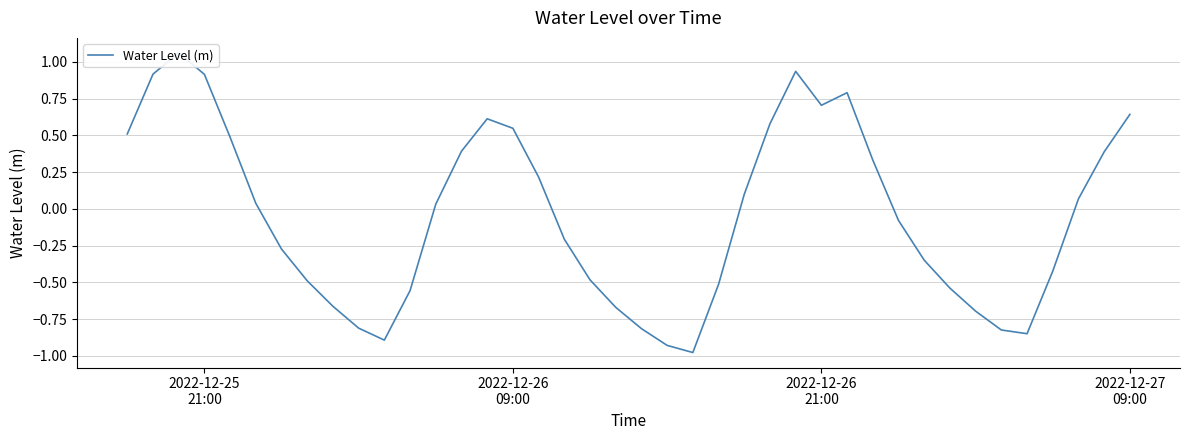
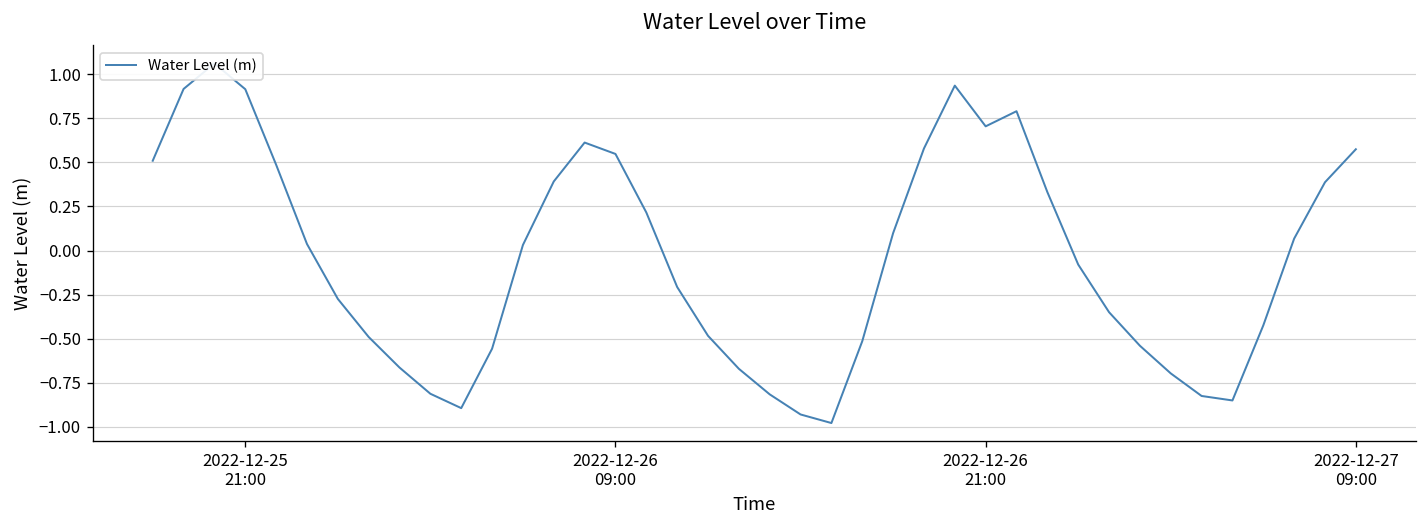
2022-12-27 09:00: 0.64 -> 0.57
